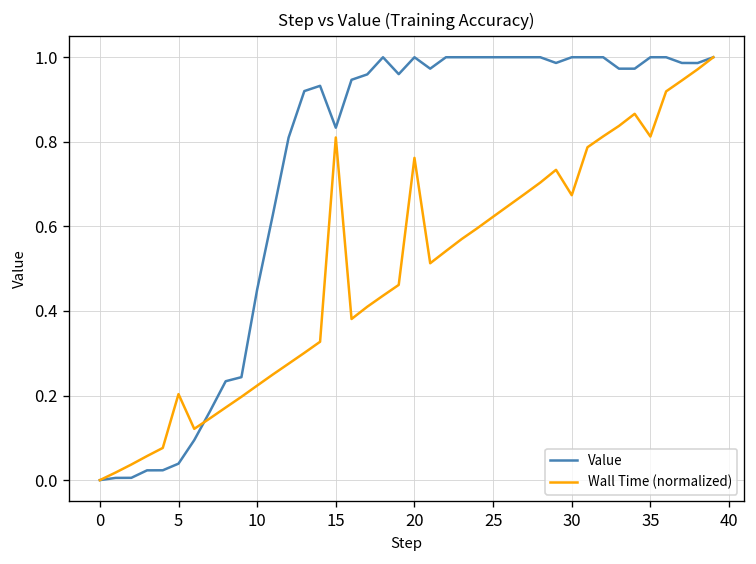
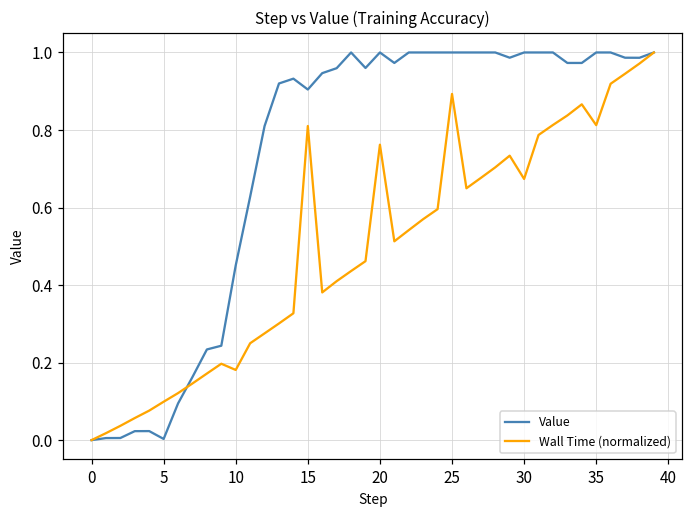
Value, 5: 0.04 -> 0.00
Wall Time (normalized), 5: 0.20 -> 0.10
Wall Time (normalized), 10: 0.22 -> 0.18
Value, 15: 0.83 -> 0.90
Wall Time (normalized), 25: 0.62 -> 0.89
